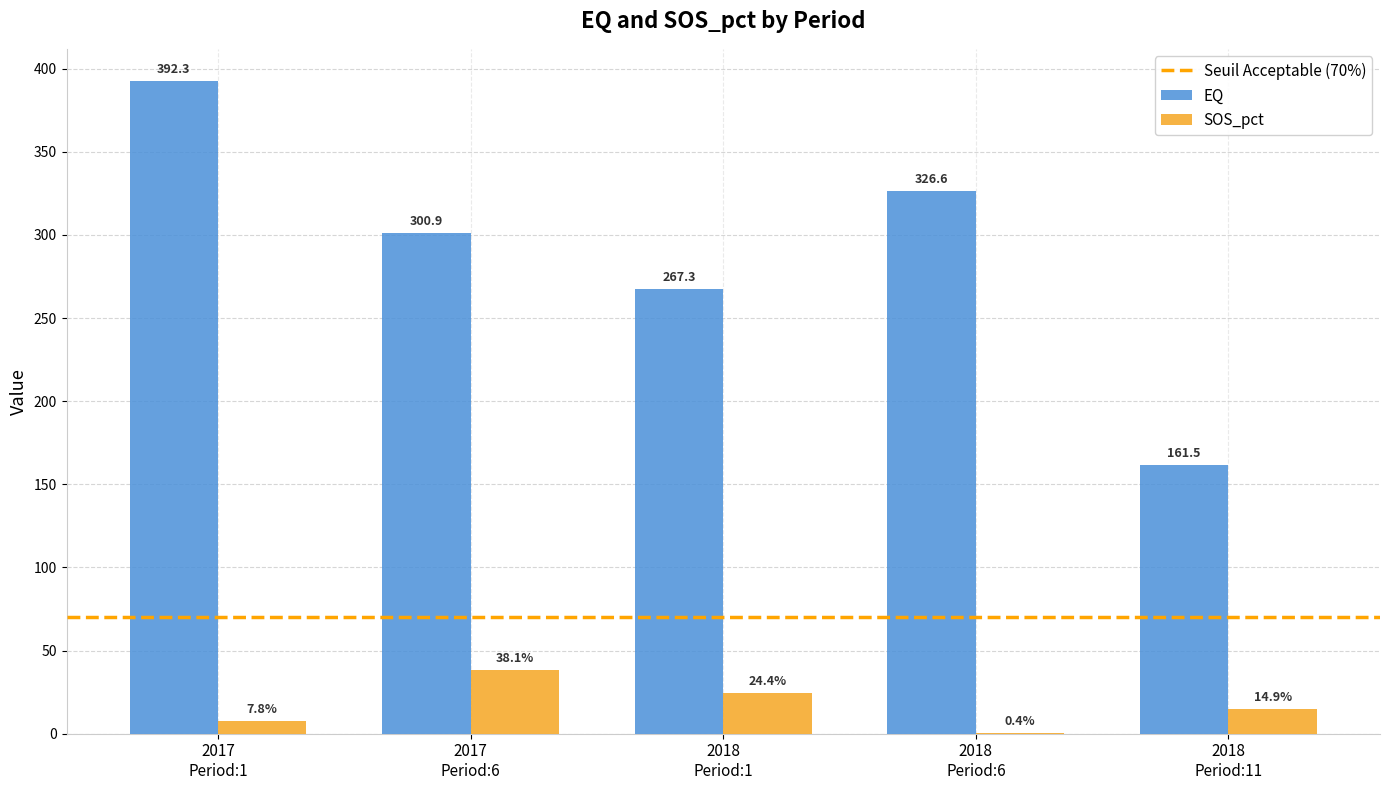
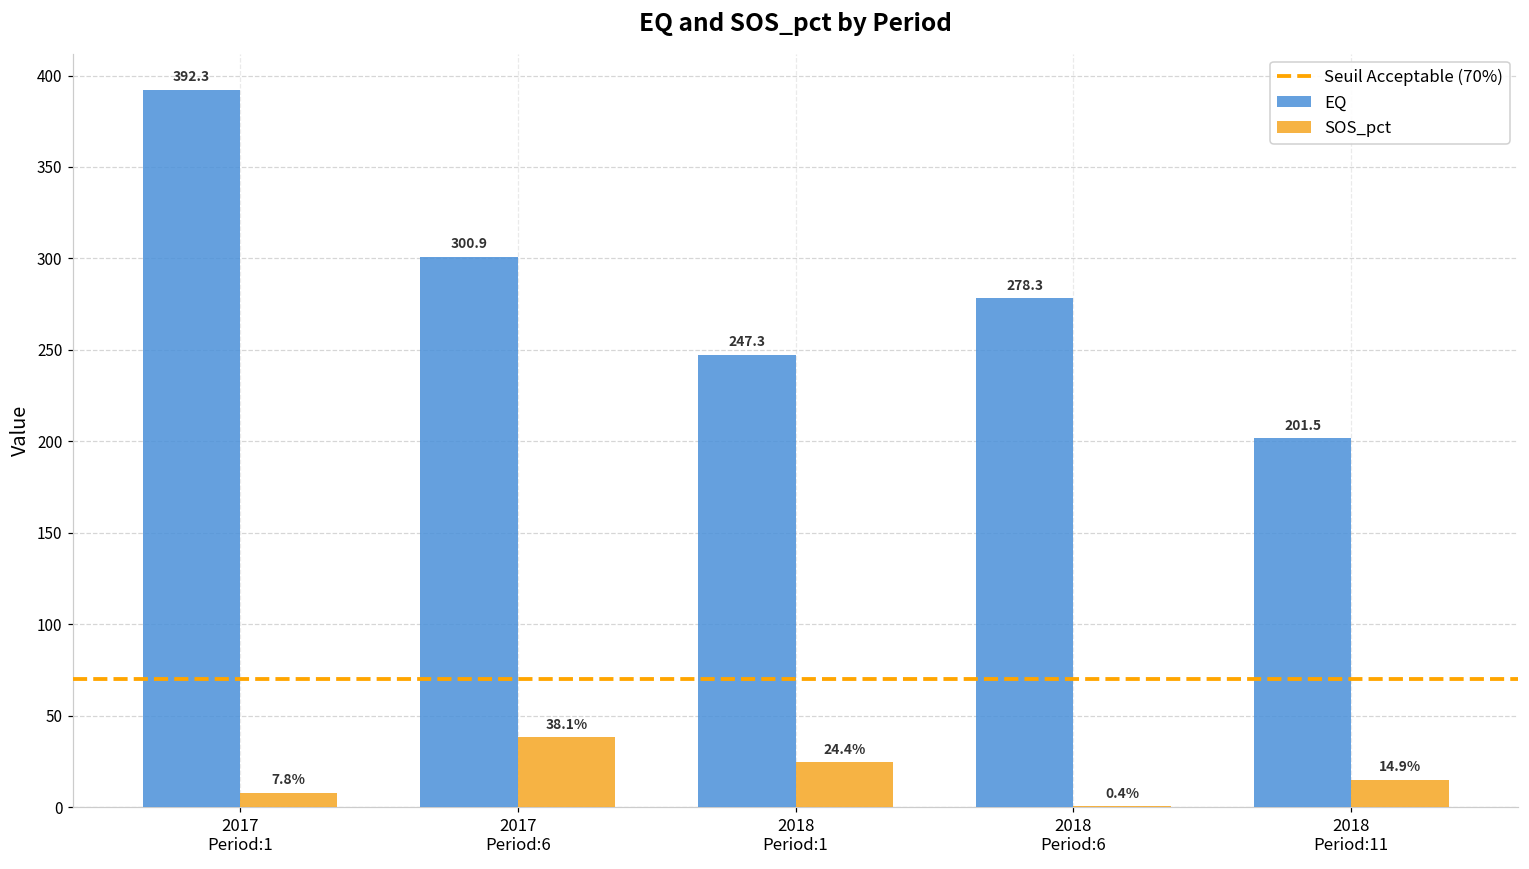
EQ, 2018 Period:1: 267.3 -> 247.3
EQ, 2018 Period:6: 326.6 -> 278.3
EQ, 2018 Period:11: 161.5 -> 201.5
